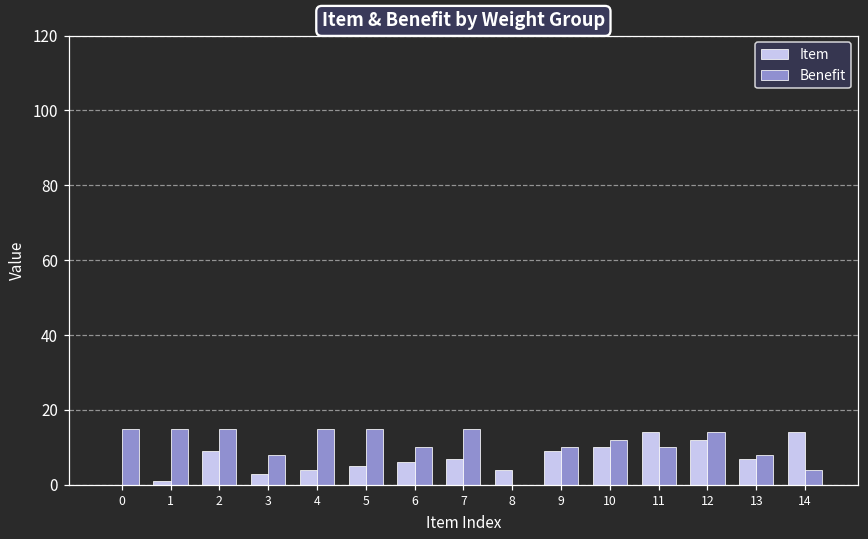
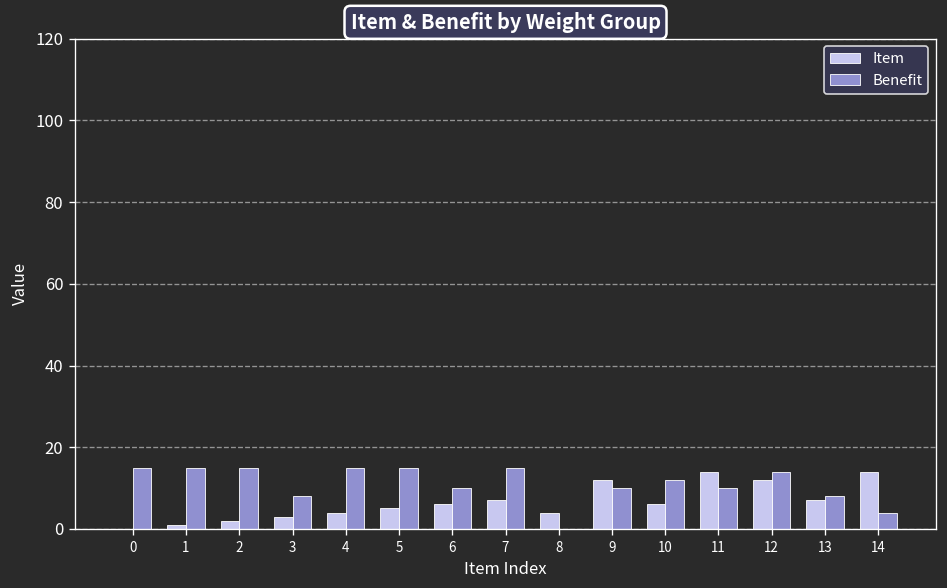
Item, 2: 9 -> 2
Item, 9: 9 -> 12
Item, 10: 10 -> 6
